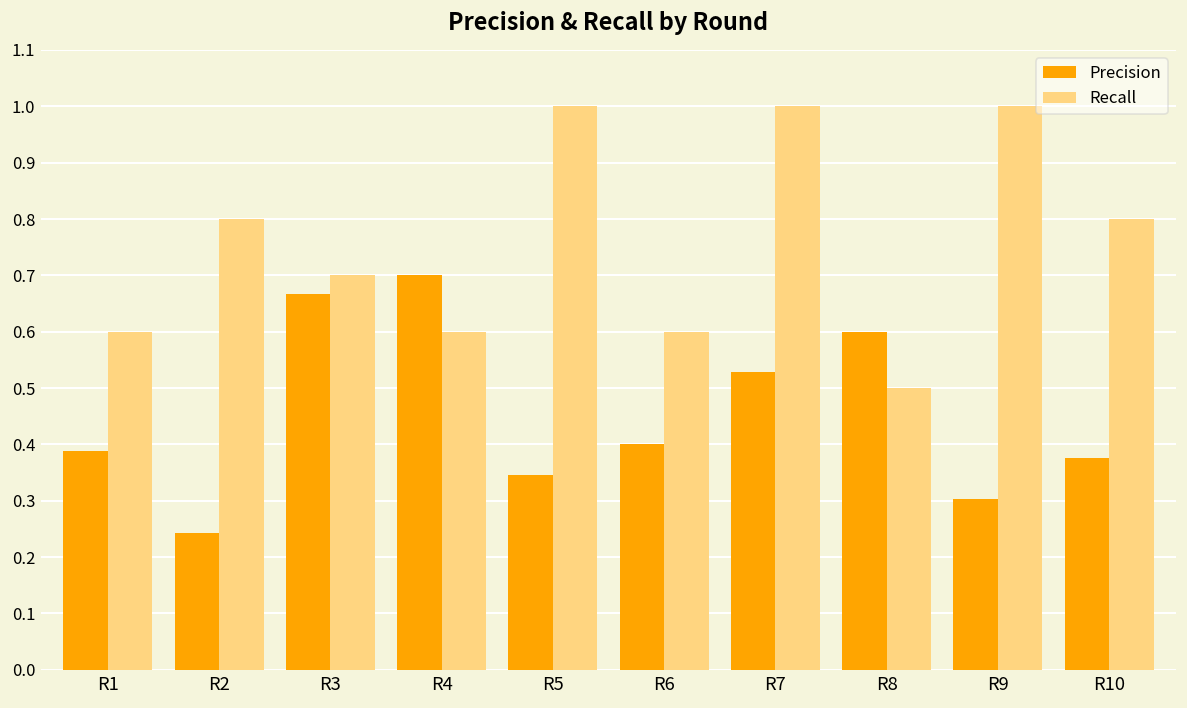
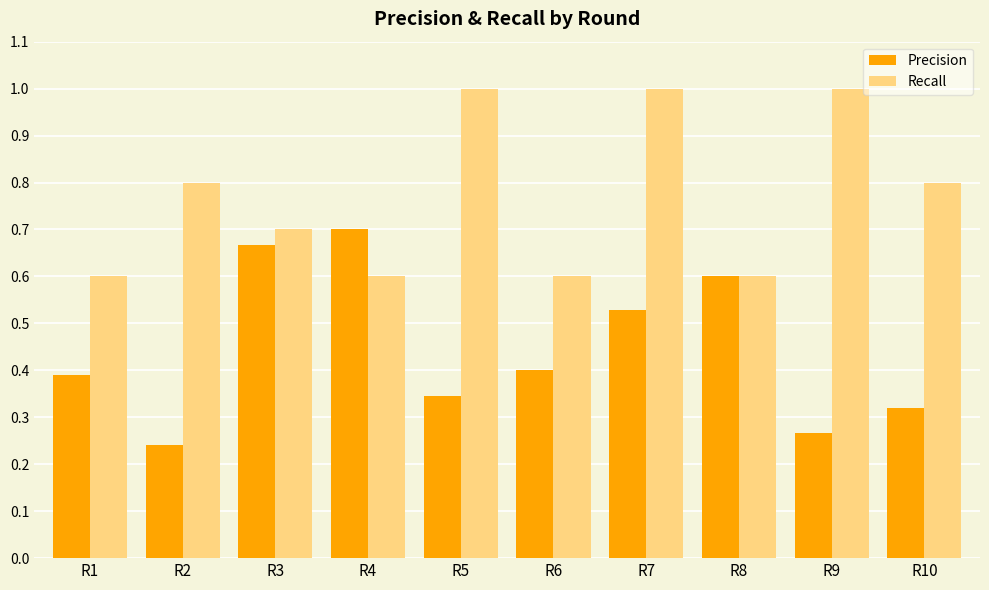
Recall, R8: 0.5 -> 0.6
Precision, R9: 0.30 -> 0.27
Precision, R10: 0.38 -> 0.32
